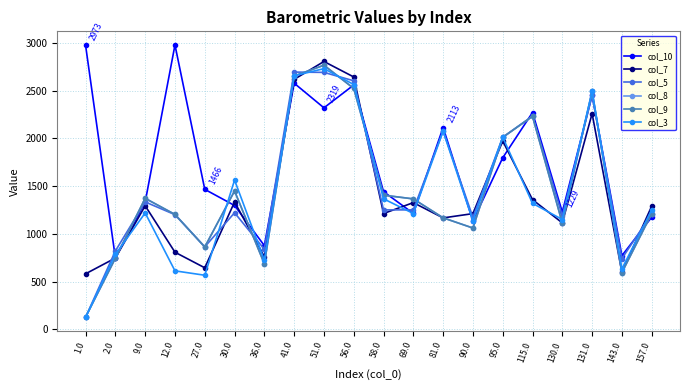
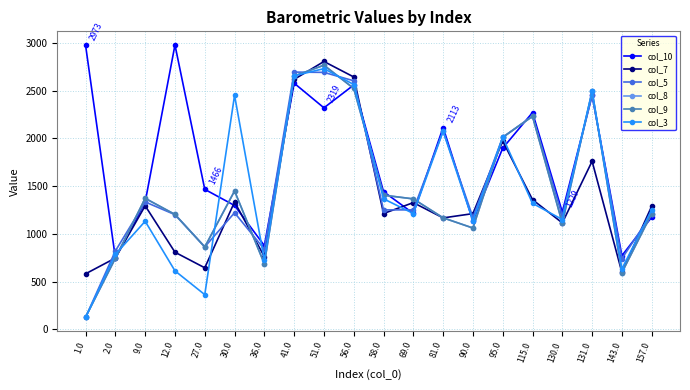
col_3, 9.0: 1200 -> 1100
col_3, 27.0: 600 -> 400
col_3, 30.0: 1600 -> 2500
col_10, 95.0: 1800 -> 1900
col_7, 131.0: 2300 -> 1800
